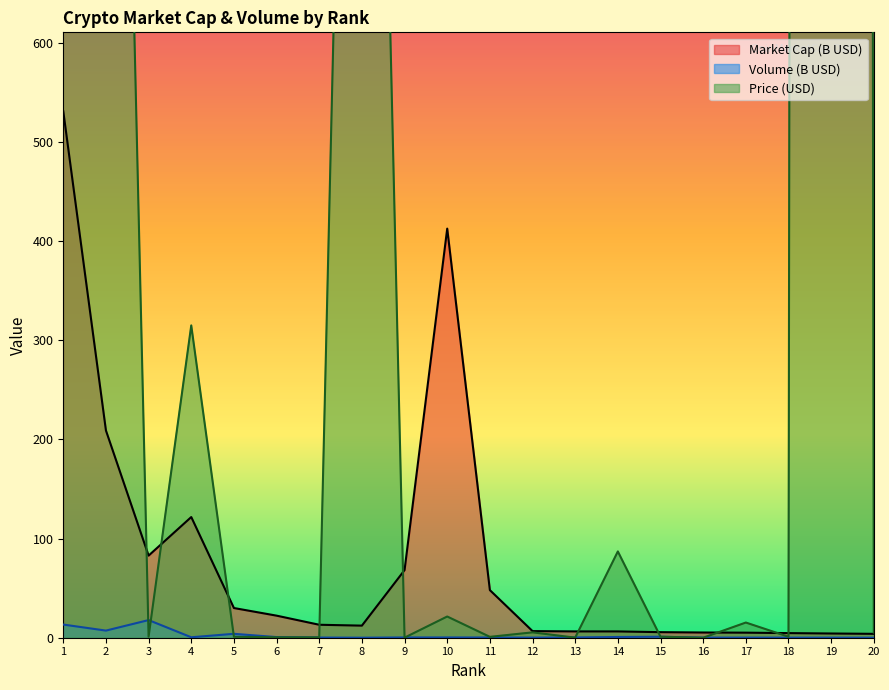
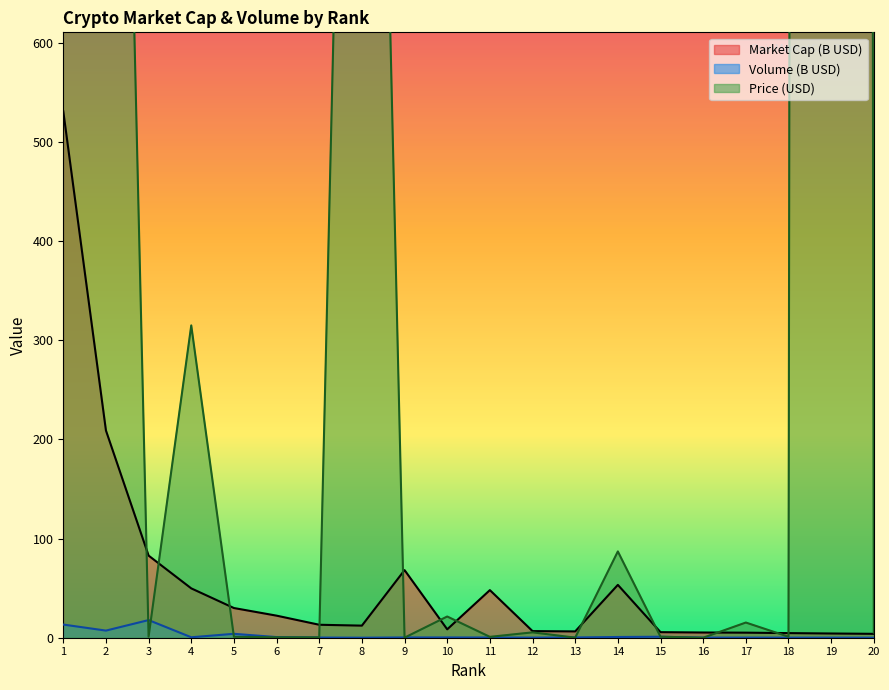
Market Cap (B USD), 4: 120 -> 50
Market Cap (B USD), 10: 410 -> 10
Market Cap (B USD), 14: 10 -> 50
